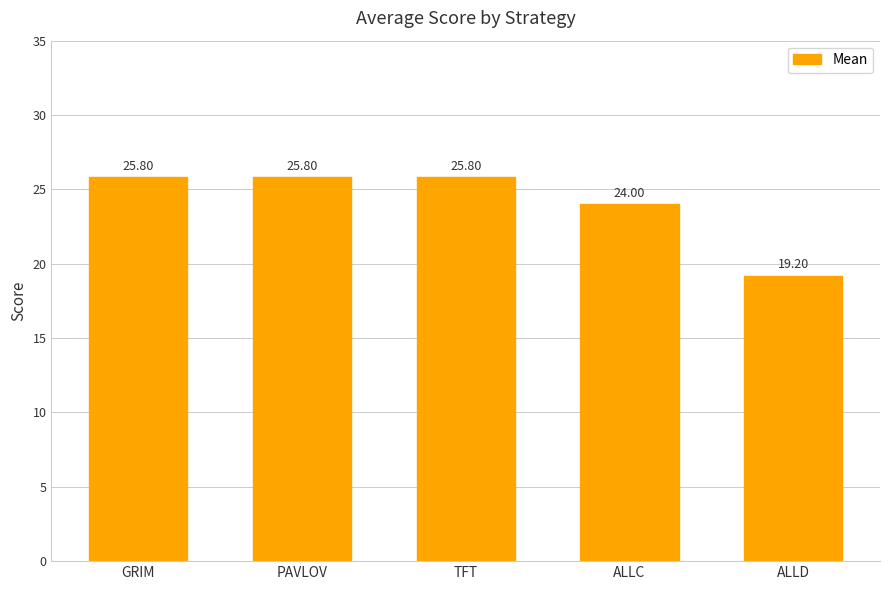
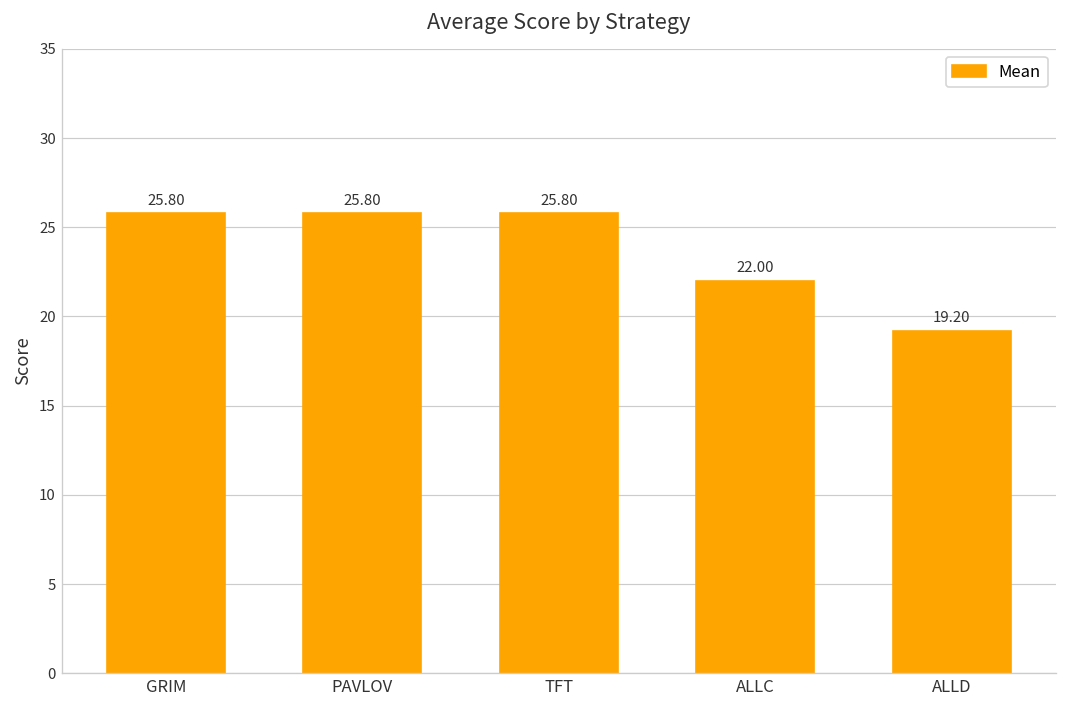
ALLC: 24.00 -> 22.00
